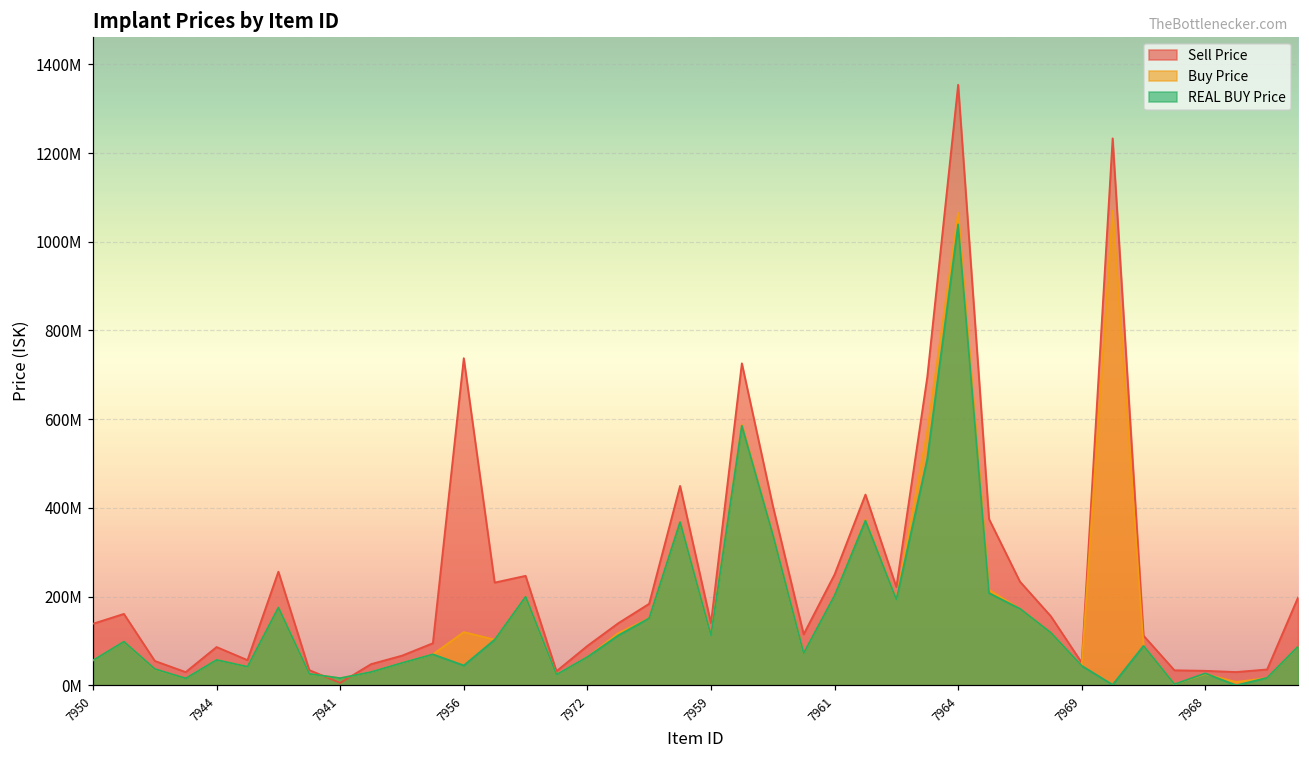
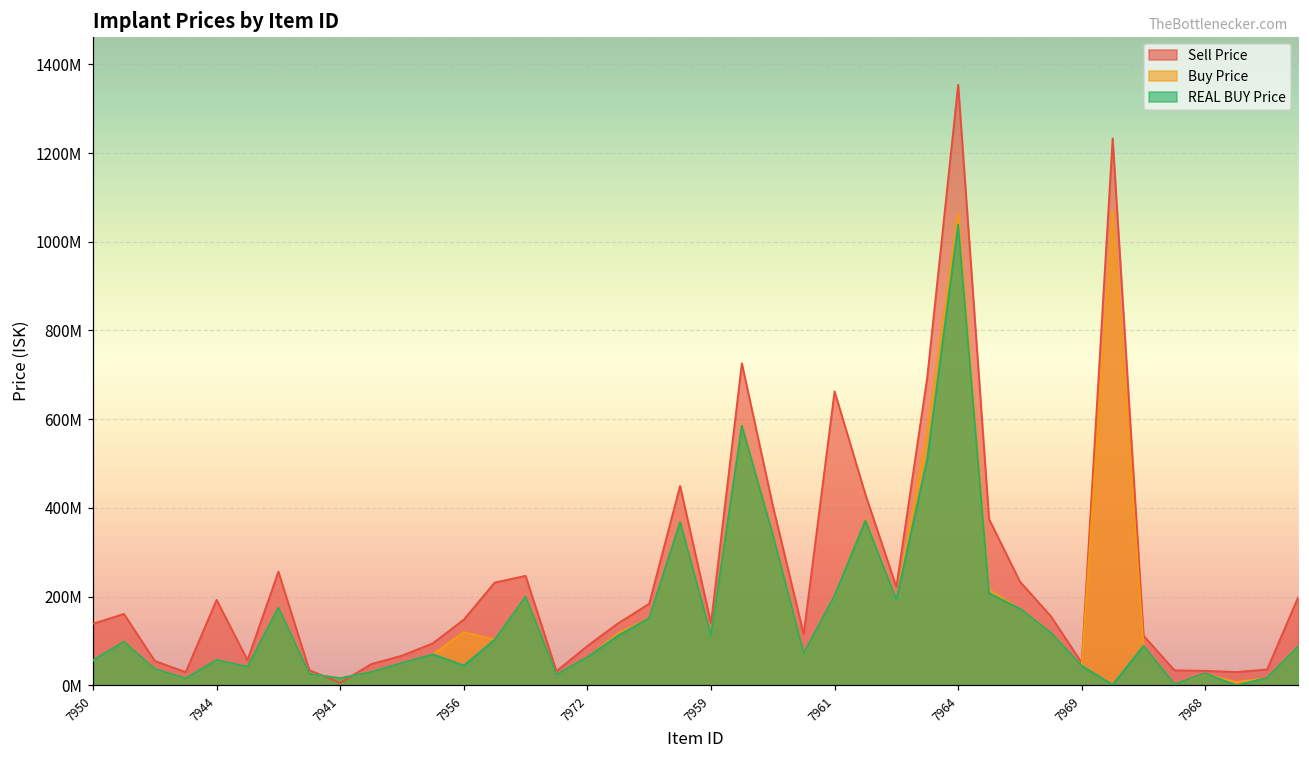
Sell Price, 7944: 90000000 -> 190000000
Sell Price, 7956: 740000000 -> 150000000
Sell Price, 7961: 250000000 -> 660000000
